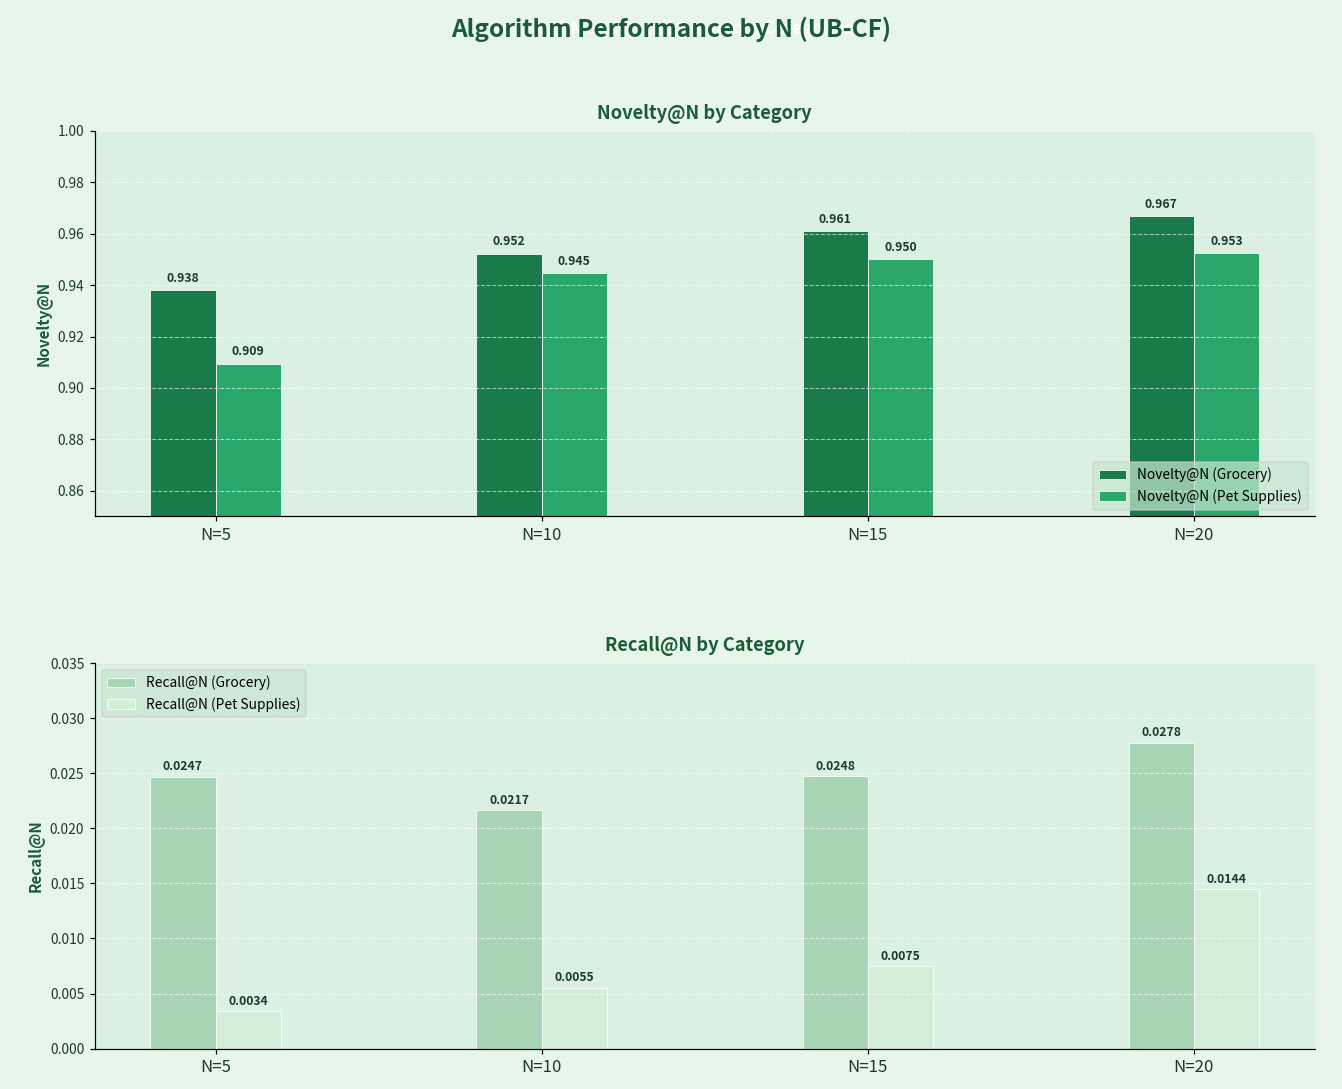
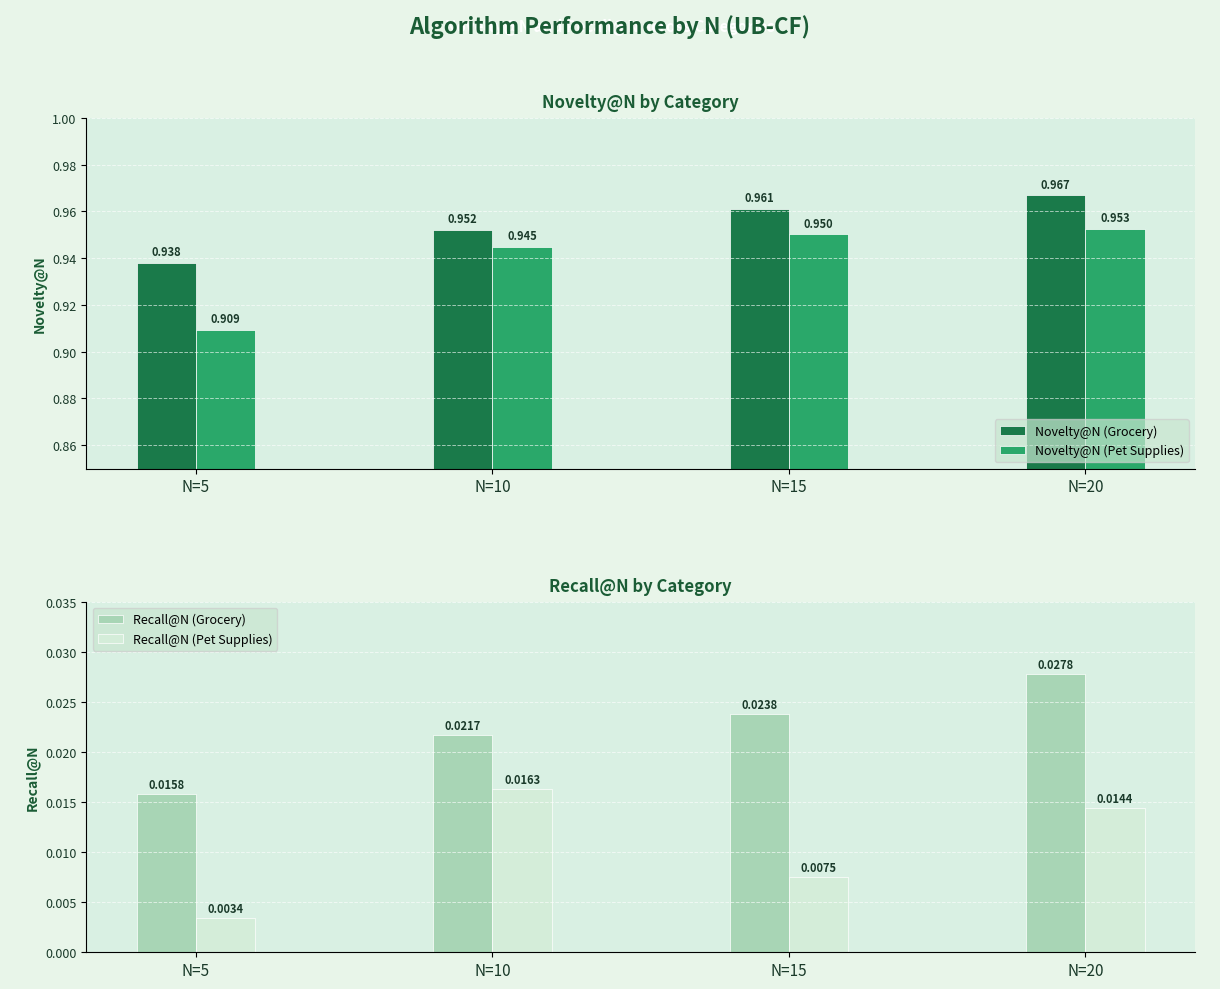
Recall@N by Category, Recall@N (Grocery), N=5: 0.0247 -> 0.0158
Recall@N by Category, Recall@N (Pet Supplies), N=10: 0.0055 -> 0.0163
Recall@N by Category, Recall@N (Grocery), N=15: 0.0248 -> 0.0238
